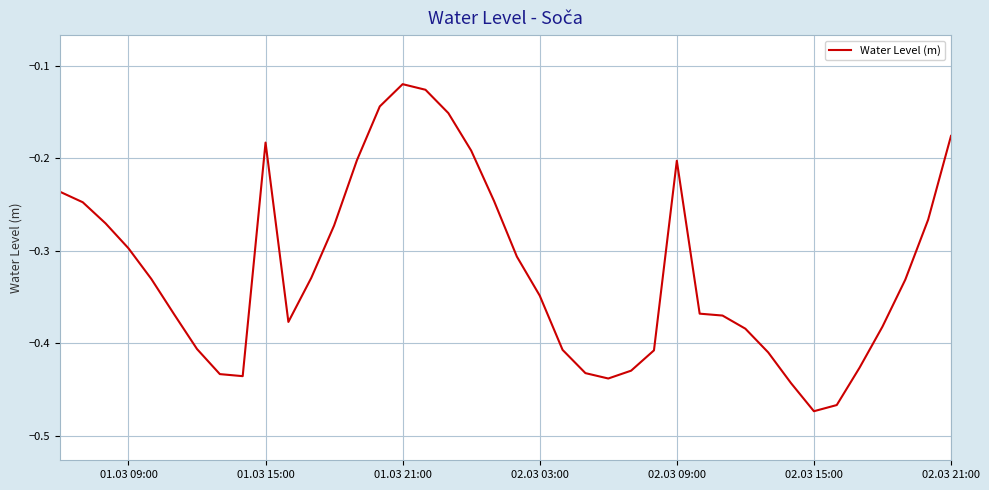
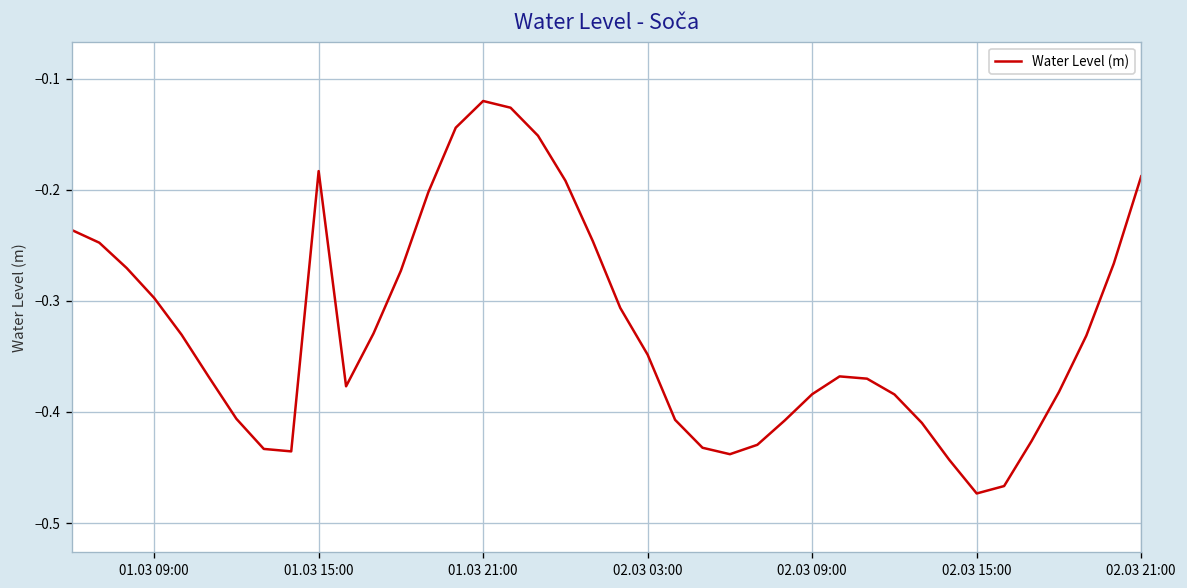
02.03 09:00: -0.20 -> -0.38
02.03 21:00: -0.18 -> -0.19
